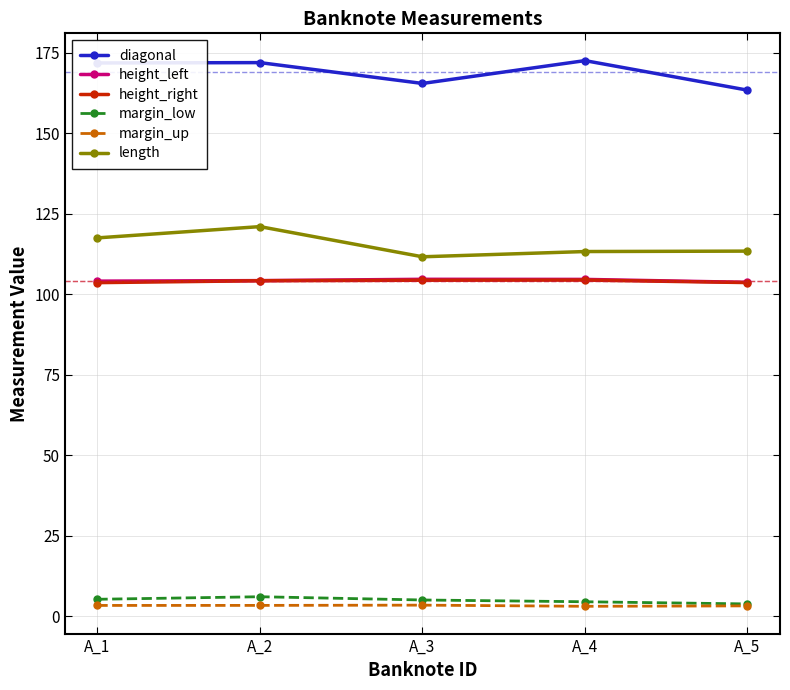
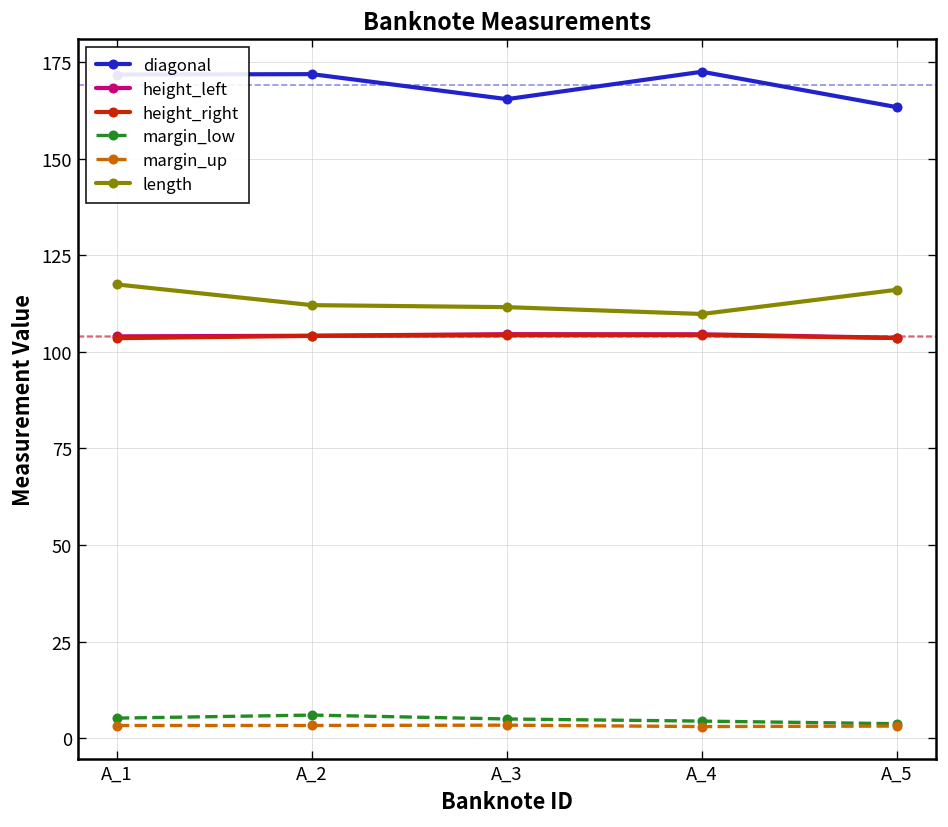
length, A_2: 121 -> 112
length, A_4: 113 -> 110
length, A_5: 113 -> 116
